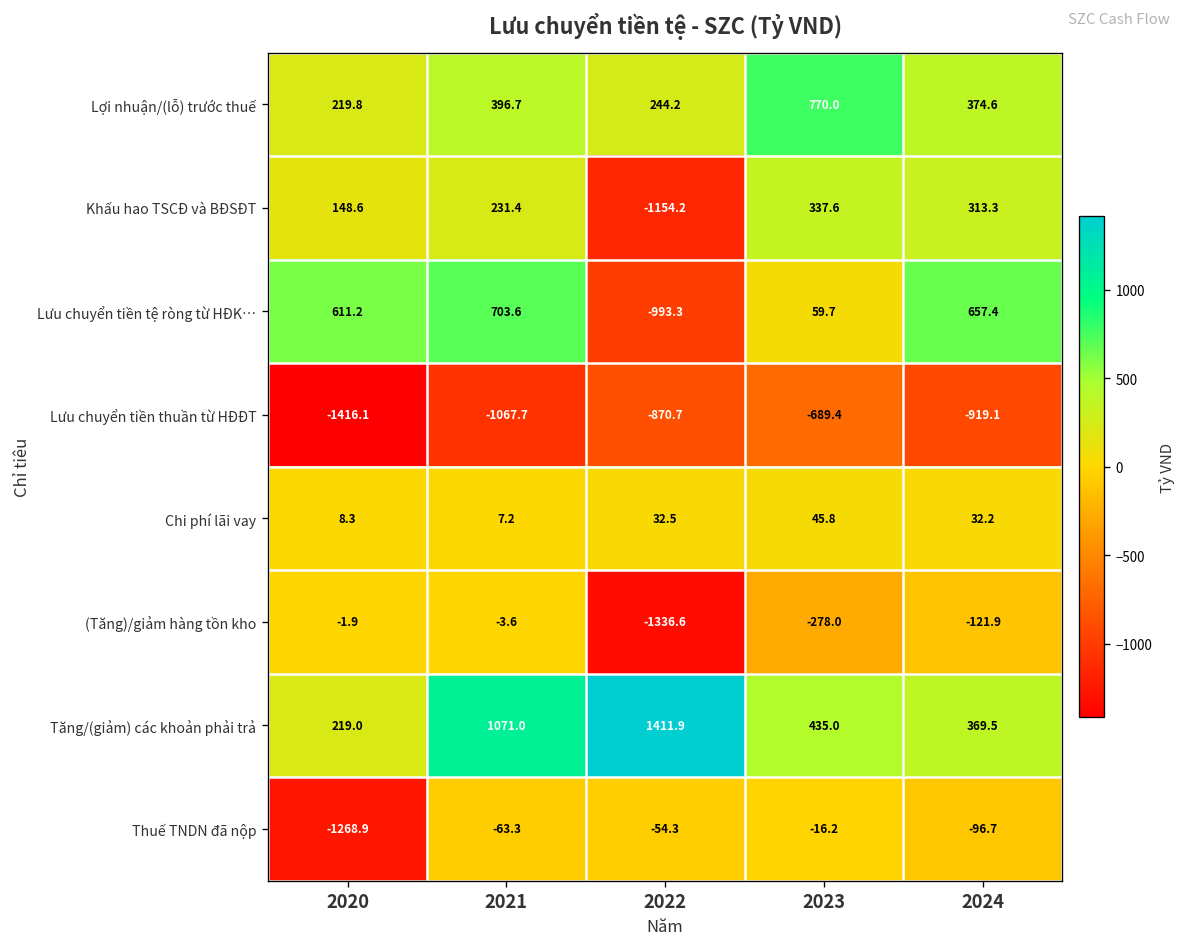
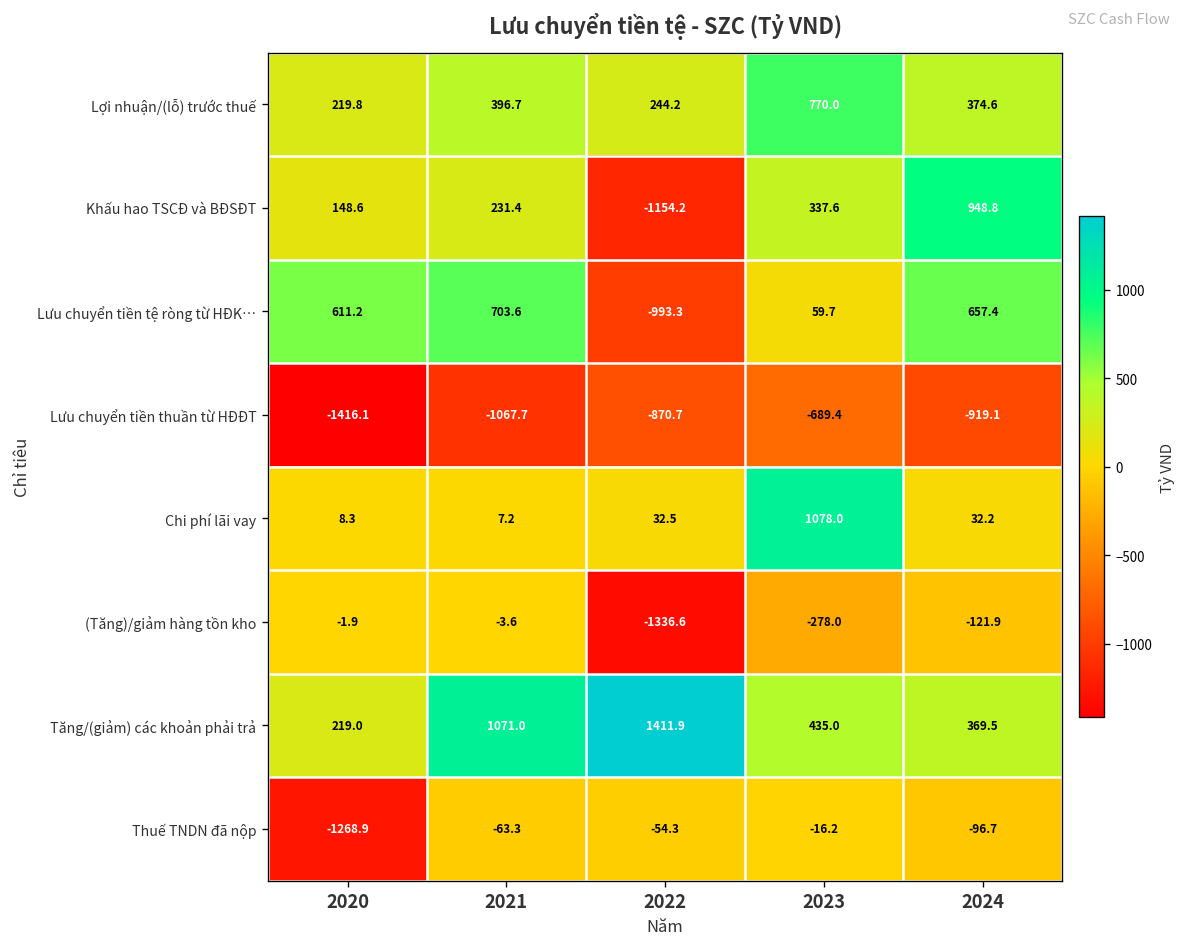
Khấu hao TSCĐ và BĐSĐT, 2024: 313.3 -> 948.8
Chi phí lãi vay, 2023: 45.8 -> 1078.0
